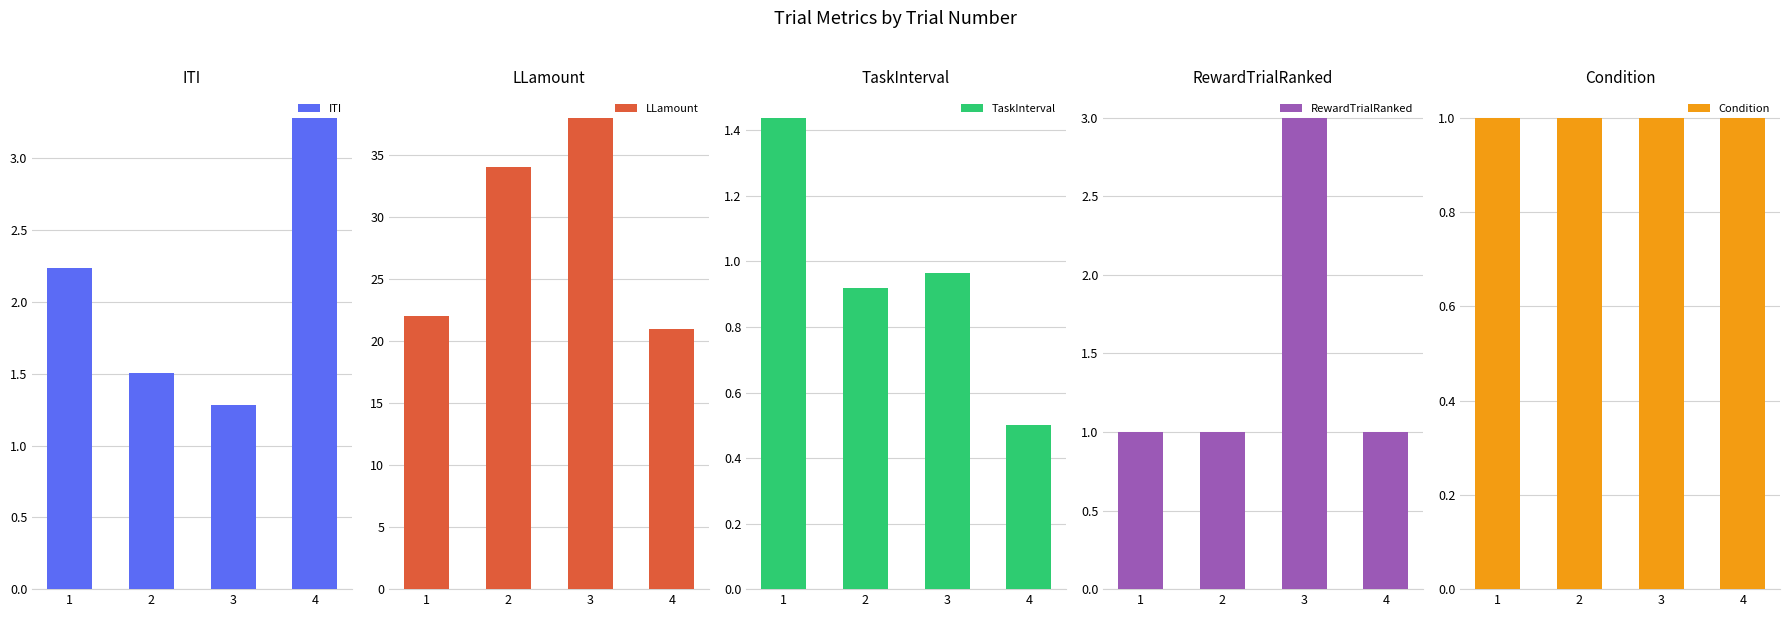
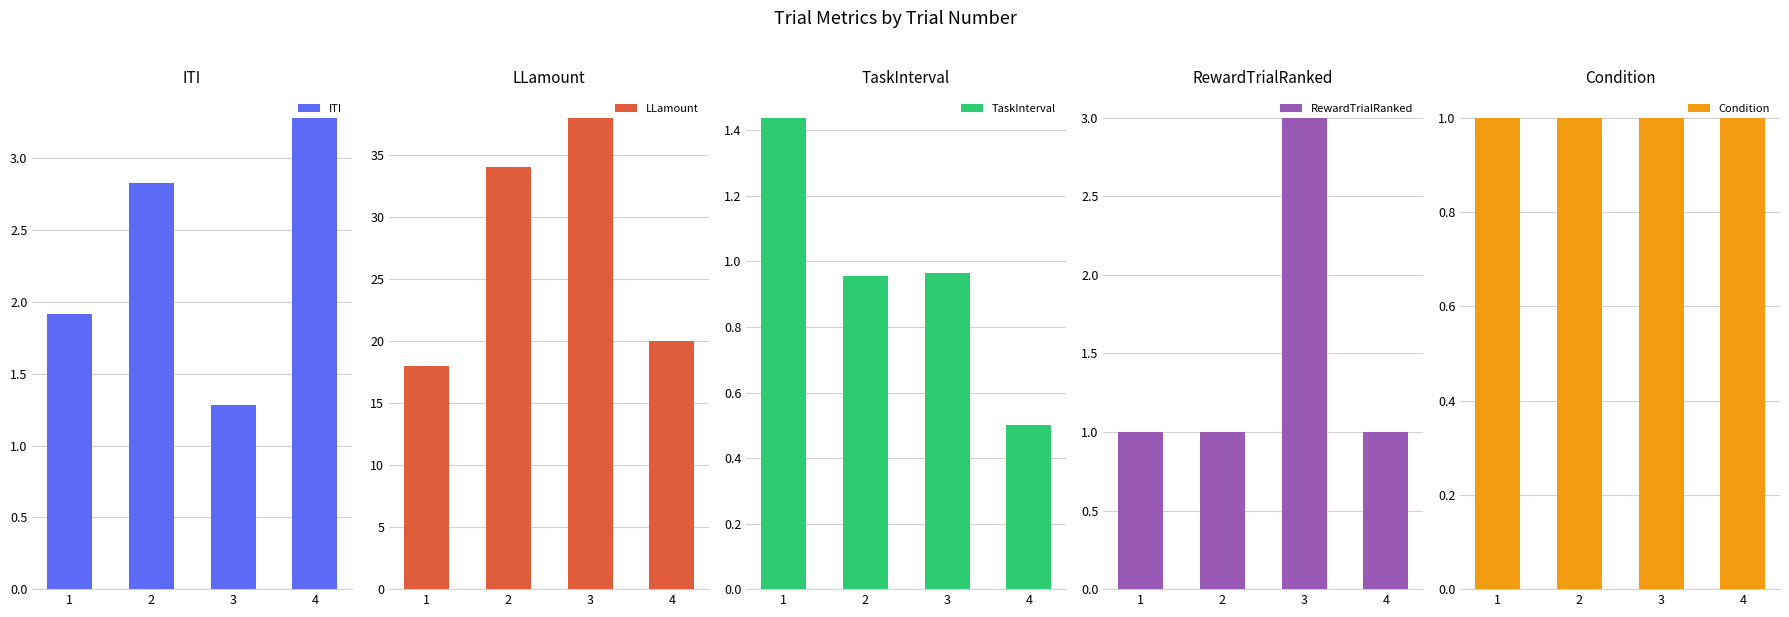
ITI, 1: 2.24 -> 1.91
ITI, 2: 1.51 -> 2.83
LLamount, 1: 22 -> 18
LLamount, 4: 21 -> 20
TaskInterval, 2: 0.92 -> 0.96
